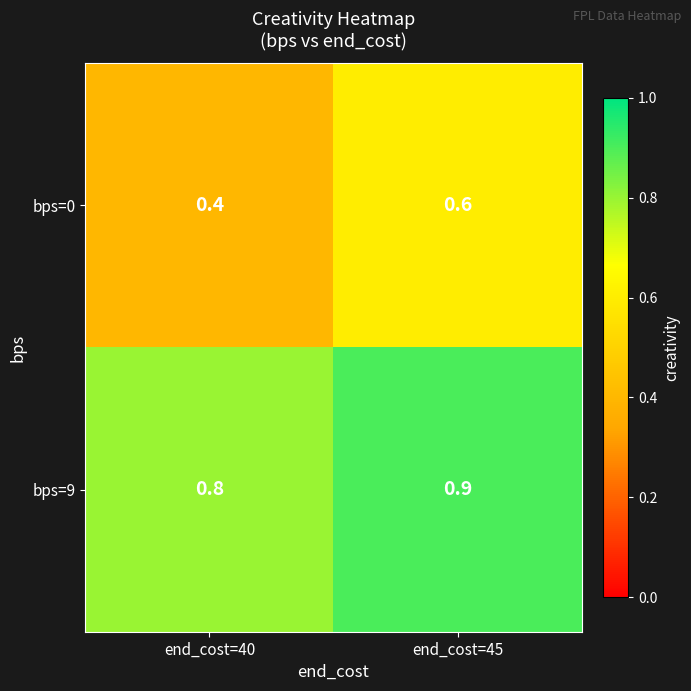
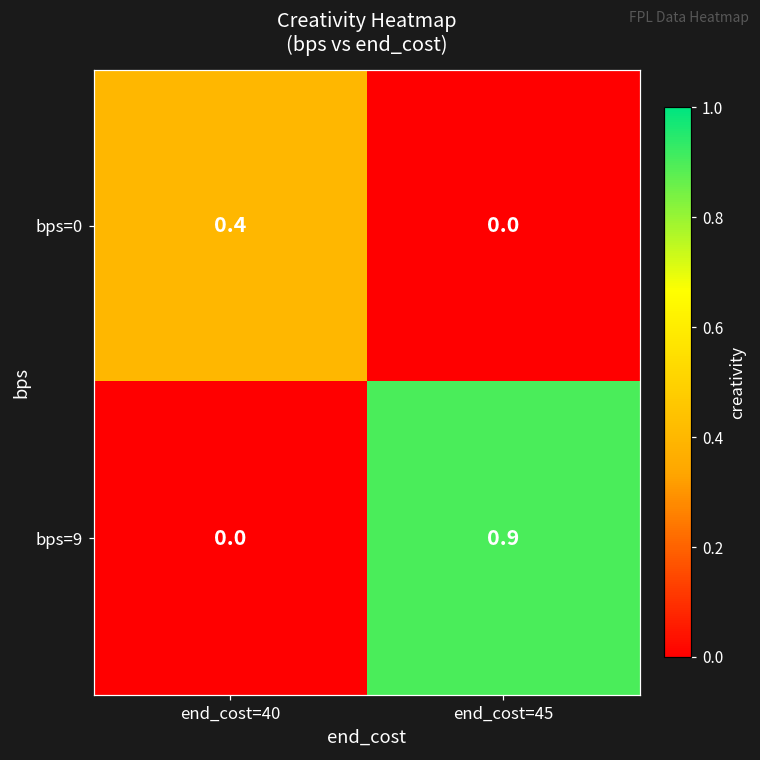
bps=0, end_cost=45: 0.6 -> 0.0
bps=9, end_cost=40: 0.8 -> 0.0
